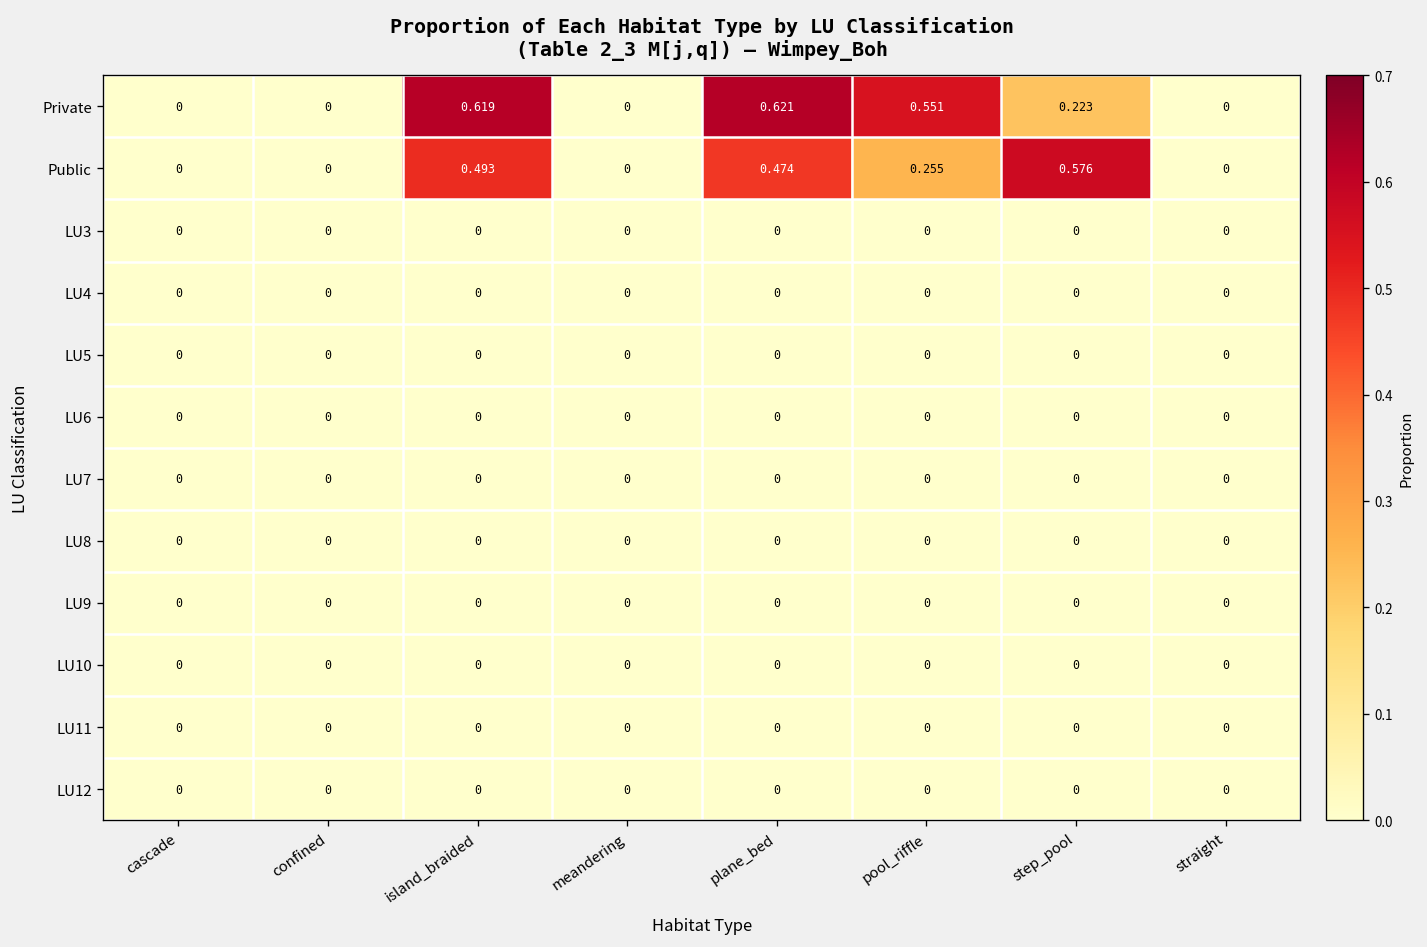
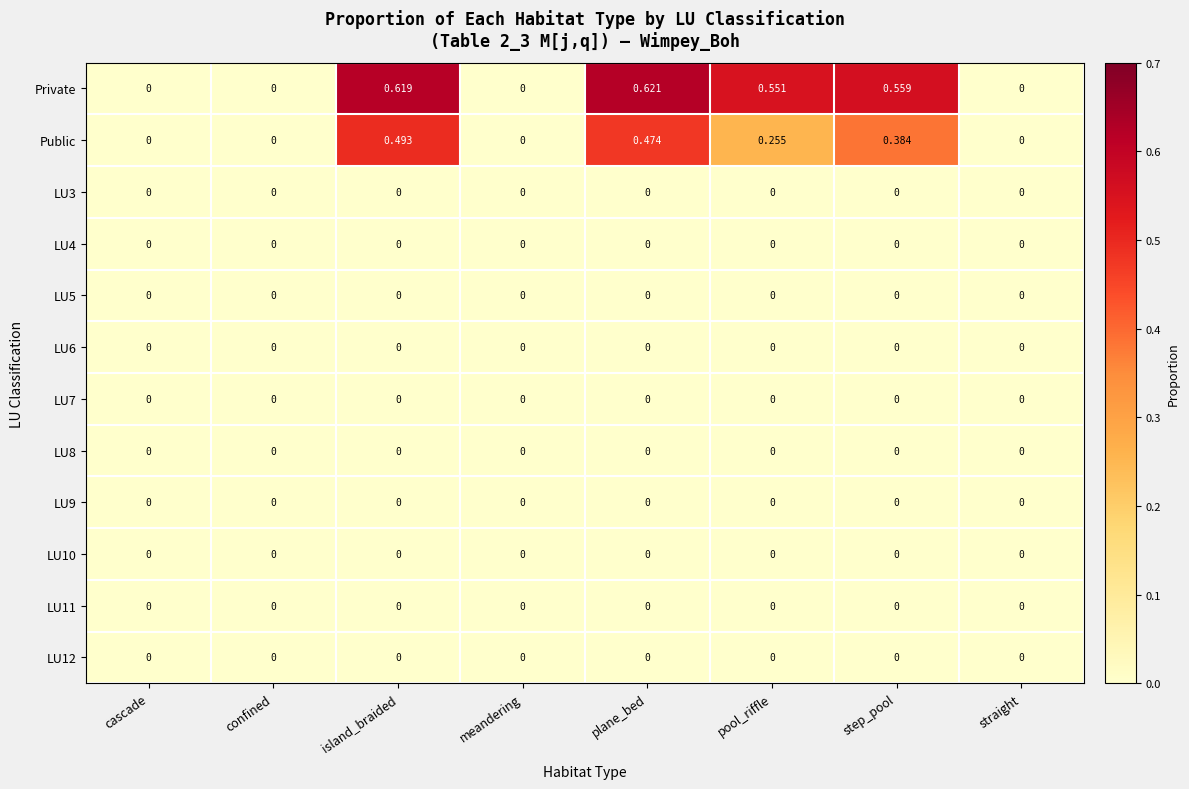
Private, step_pool: 0.223 -> 0.559
Public, step_pool: 0.576 -> 0.384
